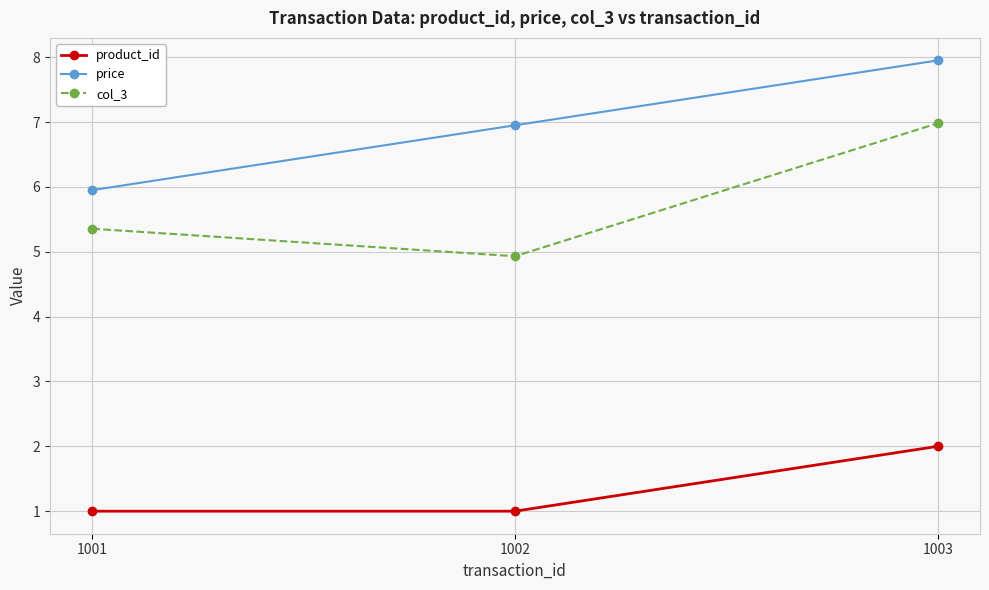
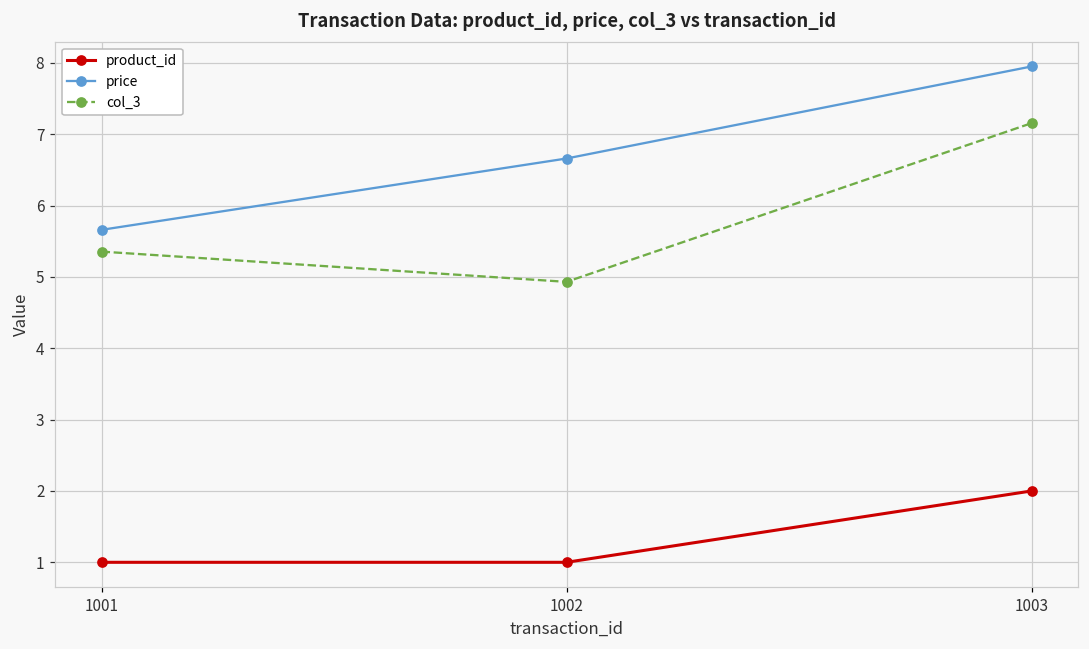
price, 1001: 6.0 -> 5.7
price, 1002: 7.0 -> 6.7
col_3, 1003: 7.0 -> 7.2
